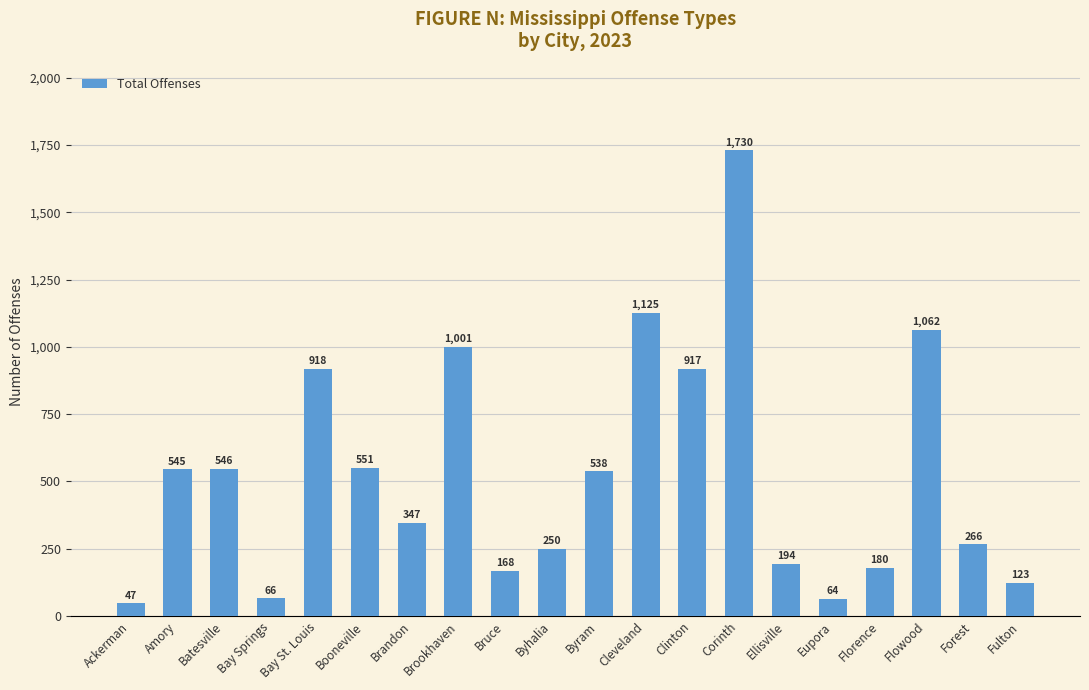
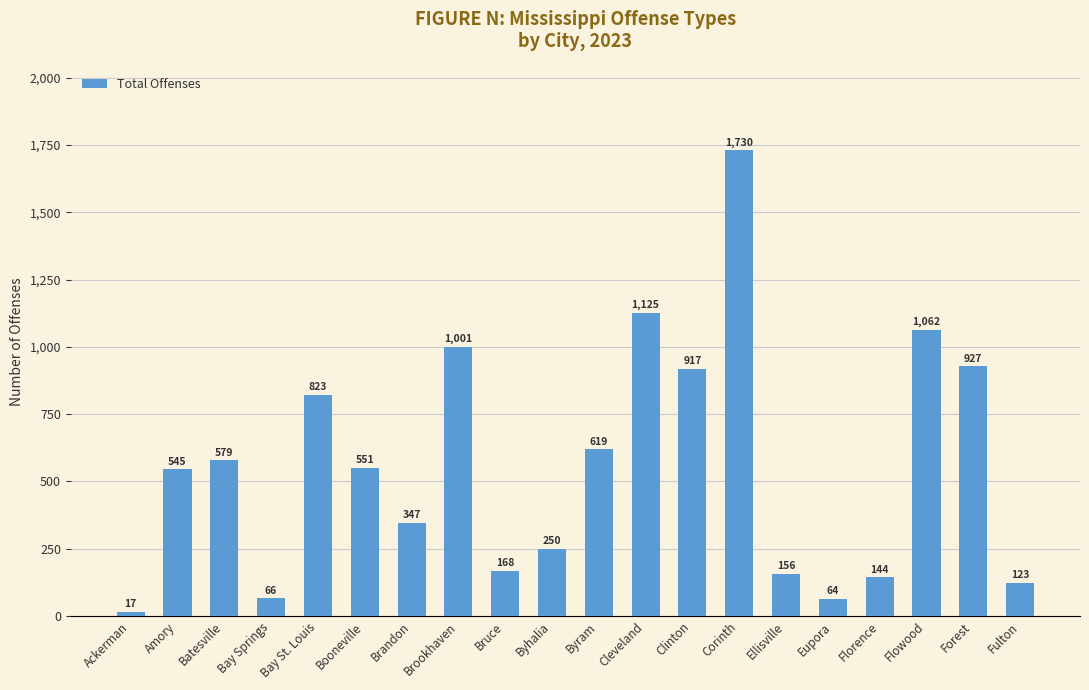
Ackerman: 47 -> 17
Batesville: 546 -> 579
Bay St. Louis: 918 -> 823
Byram: 538 -> 619
Ellisville: 194 -> 156
Florence: 180 -> 144
Forest: 266 -> 927
